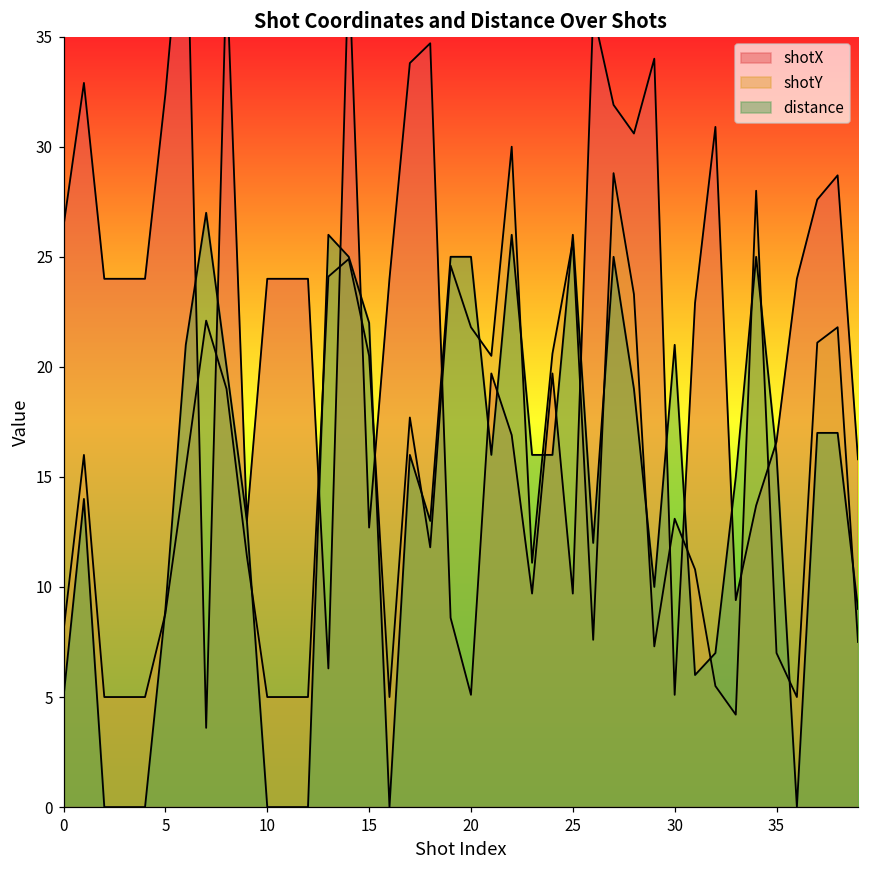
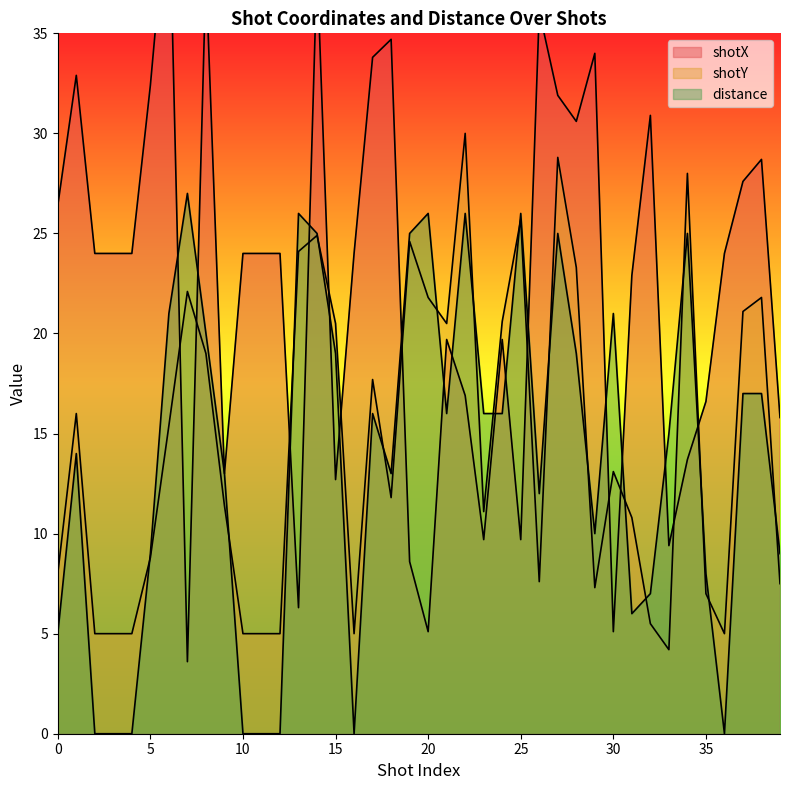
distance, 15: 22 -> 19
distance, 20: 25 -> 26
distance, 35: 16 -> 8
